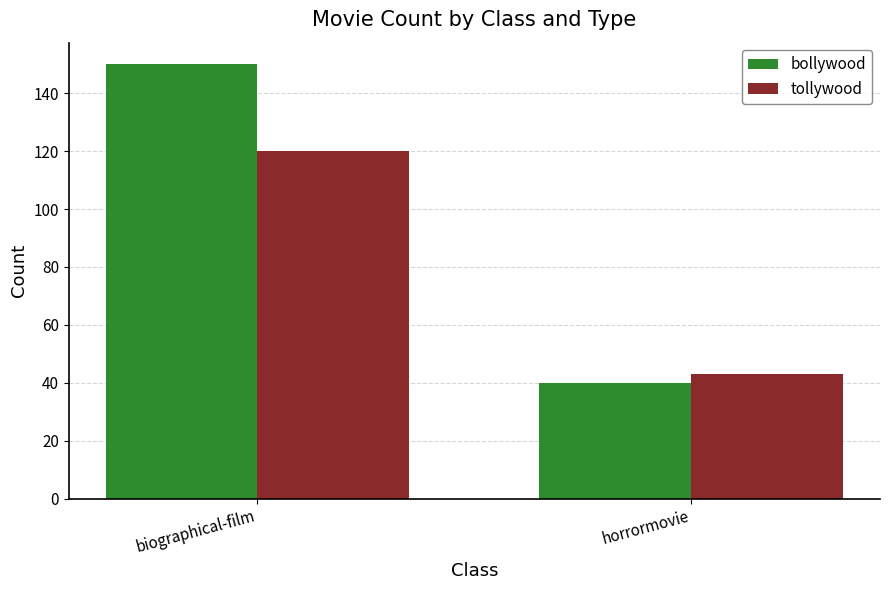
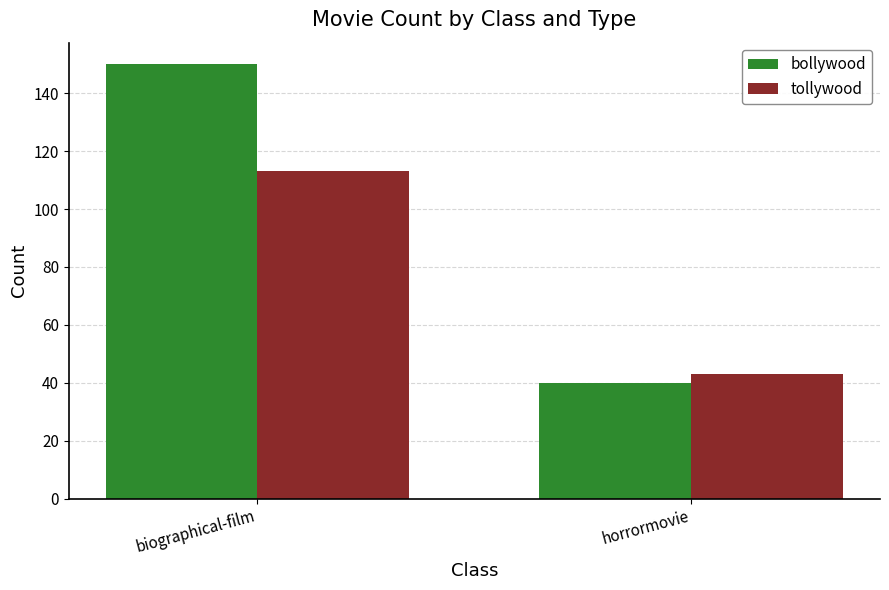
tollywood, biographical-film: 120 -> 113
